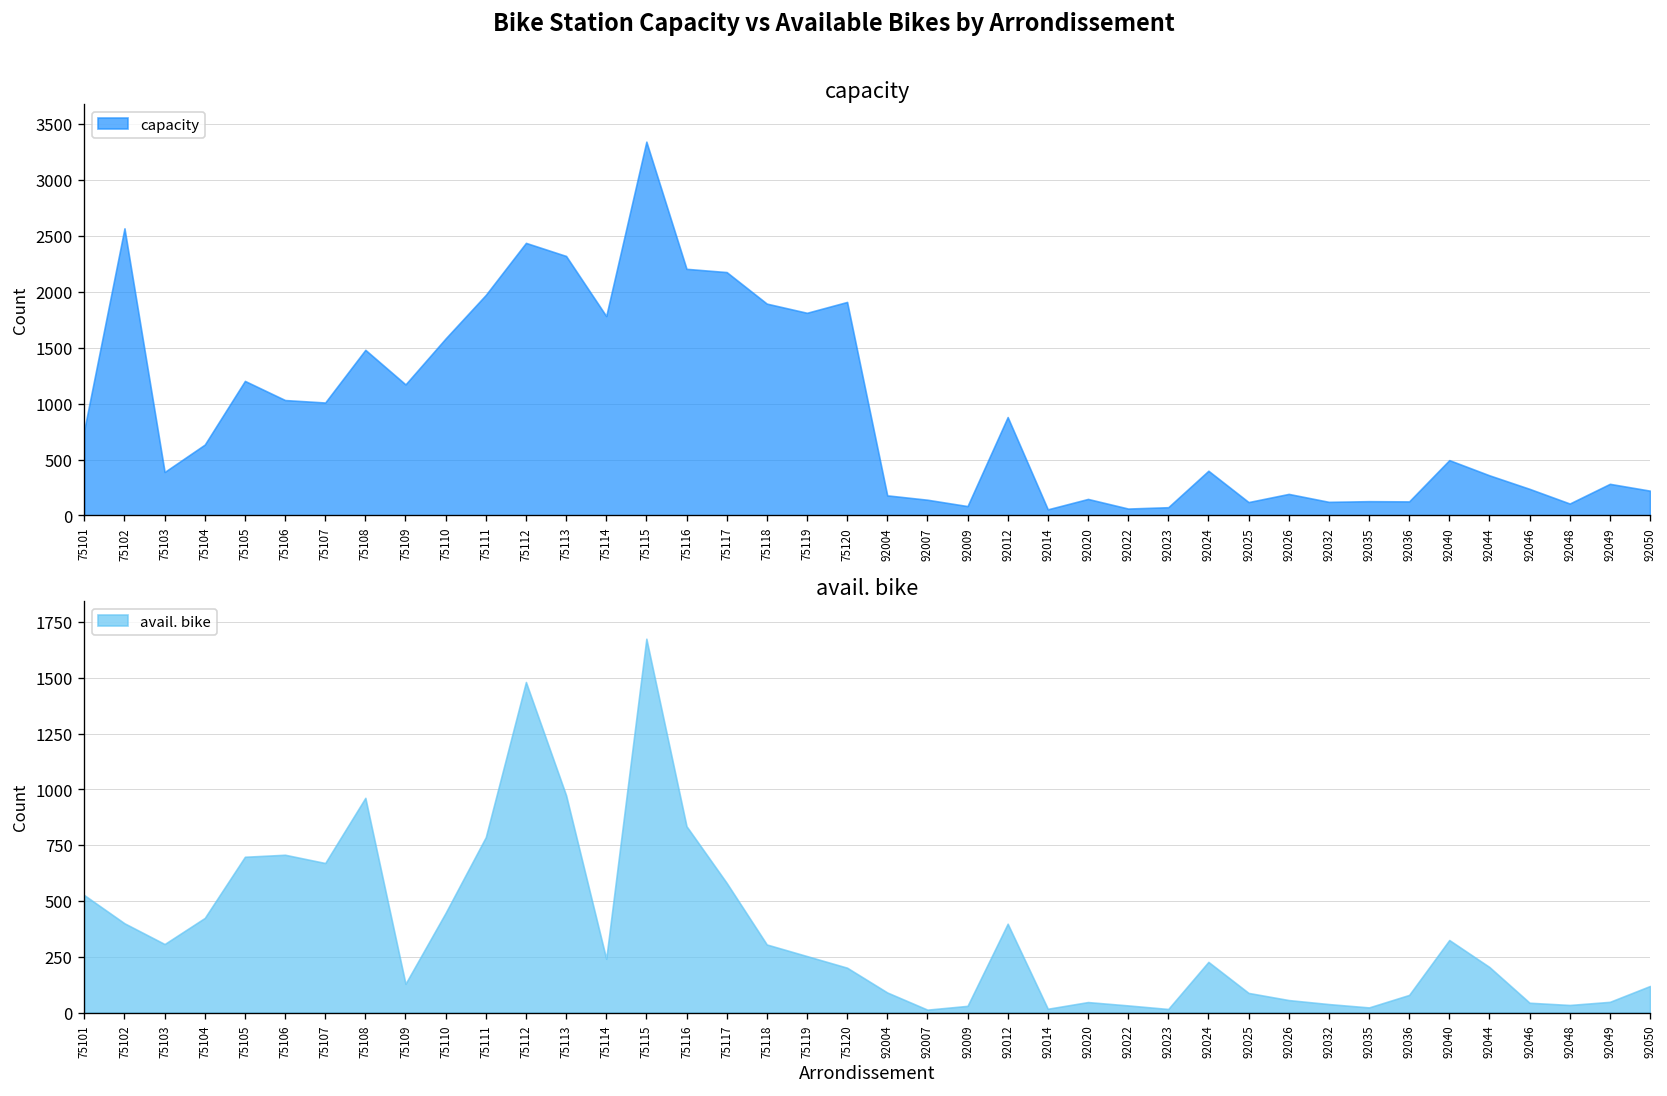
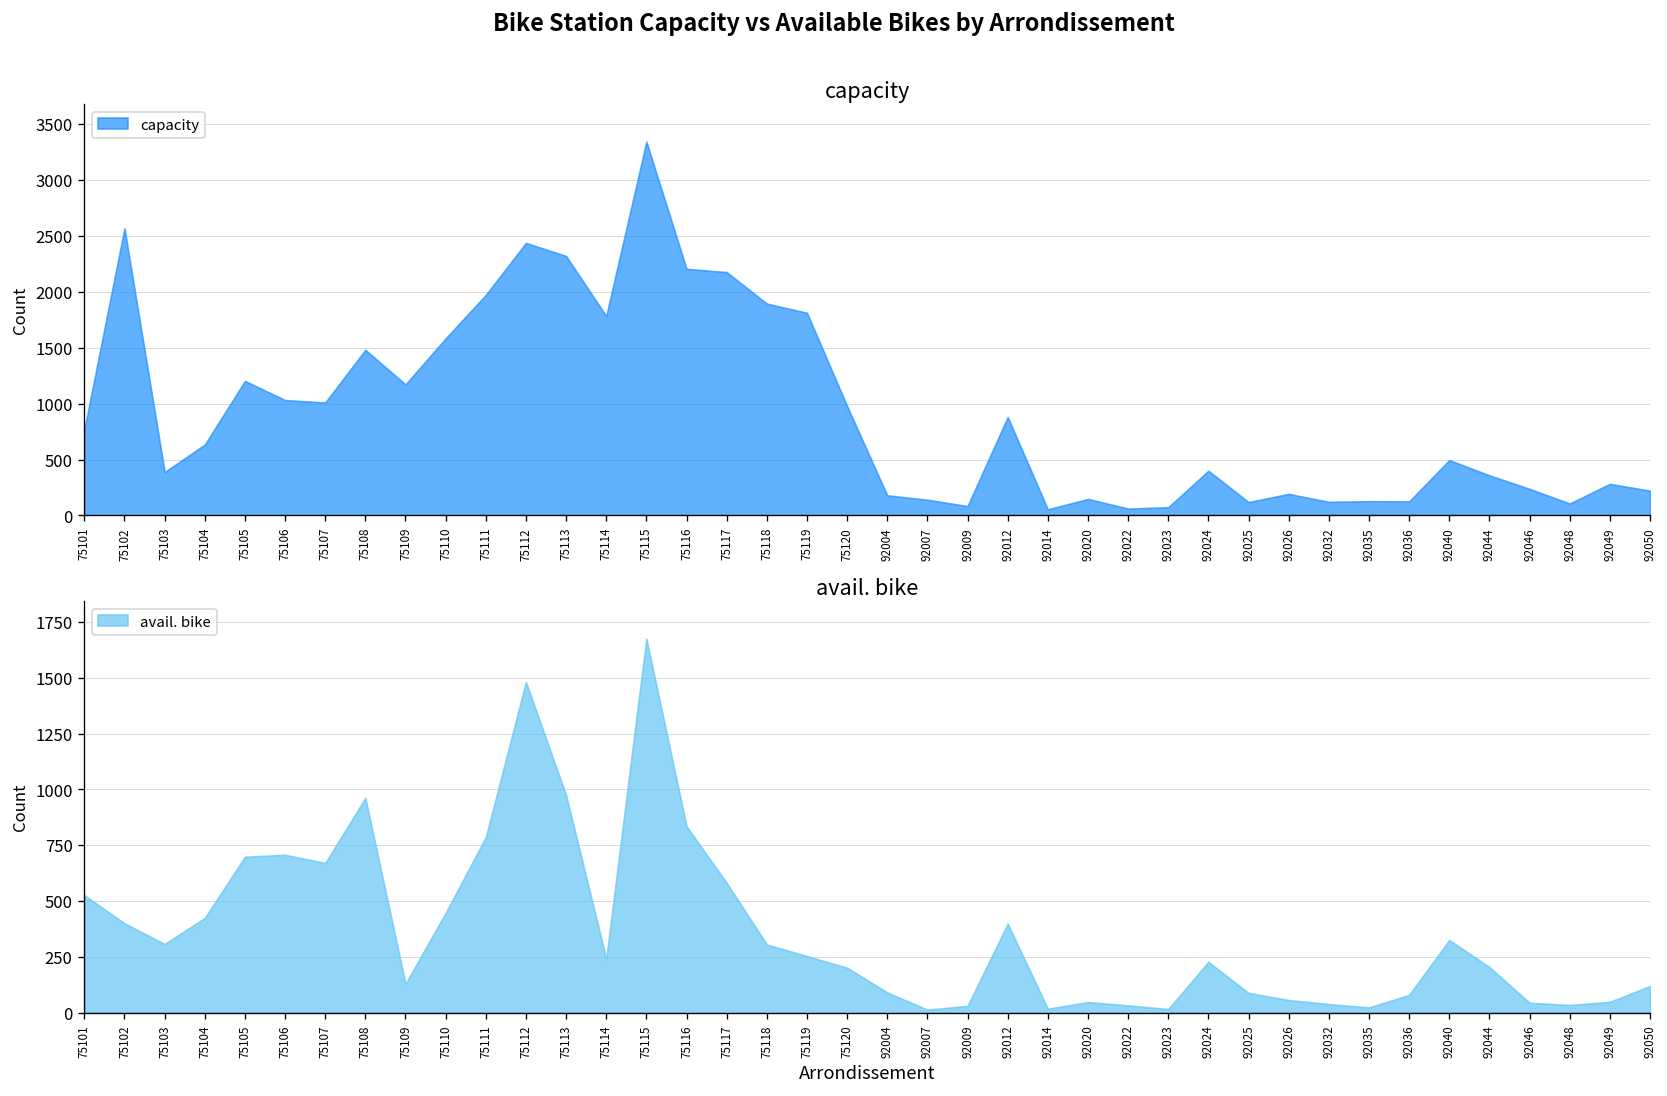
capacity, 75120: 1900 -> 1000
